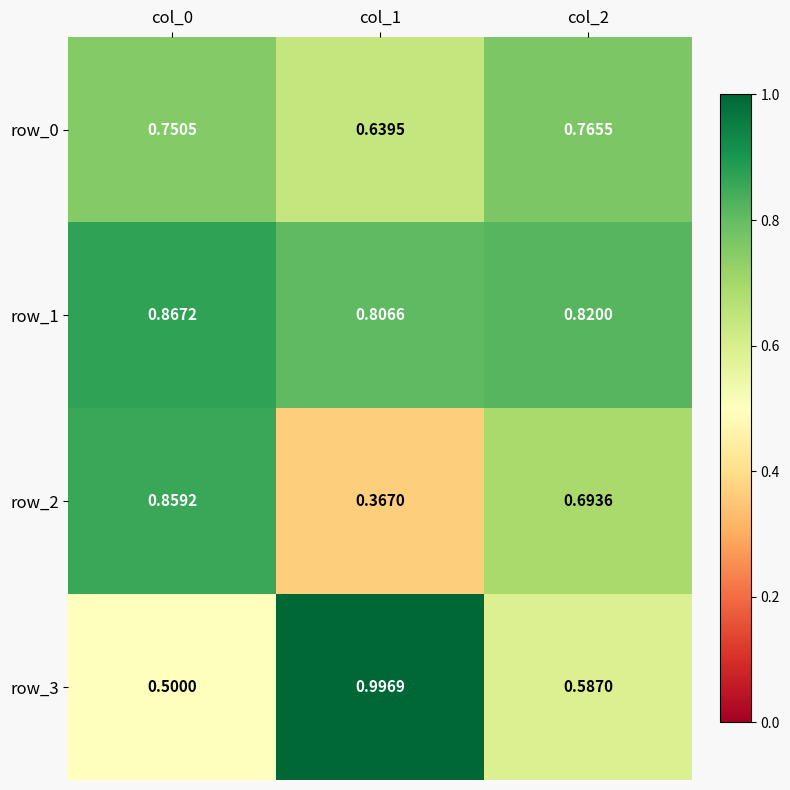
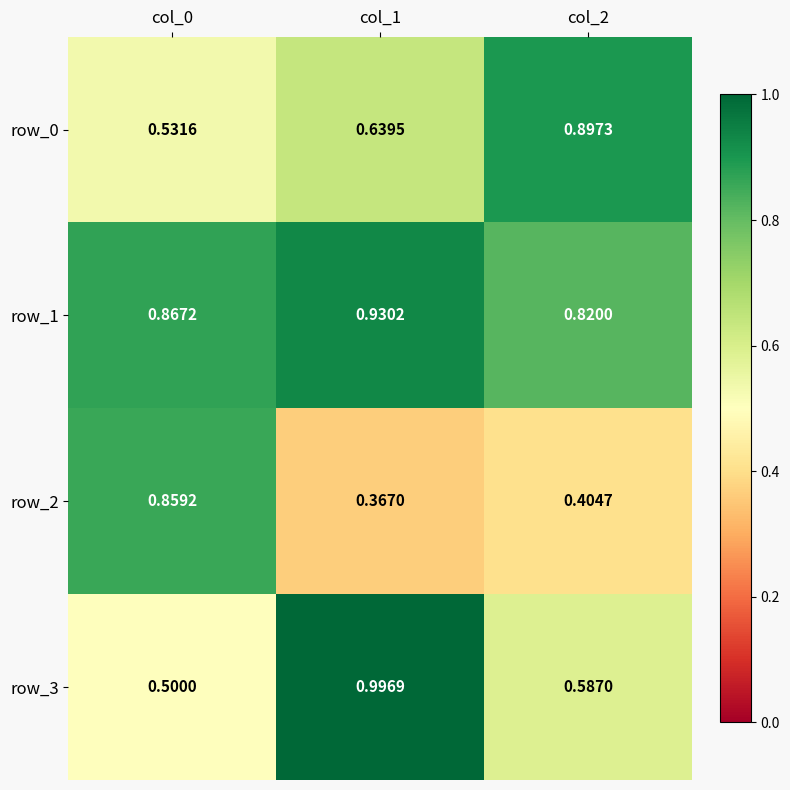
row_0, col_0: 0.7505 -> 0.5316
row_0, col_2: 0.7655 -> 0.8973
row_1, col_1: 0.8066 -> 0.9302
row_2, col_2: 0.6936 -> 0.4047
